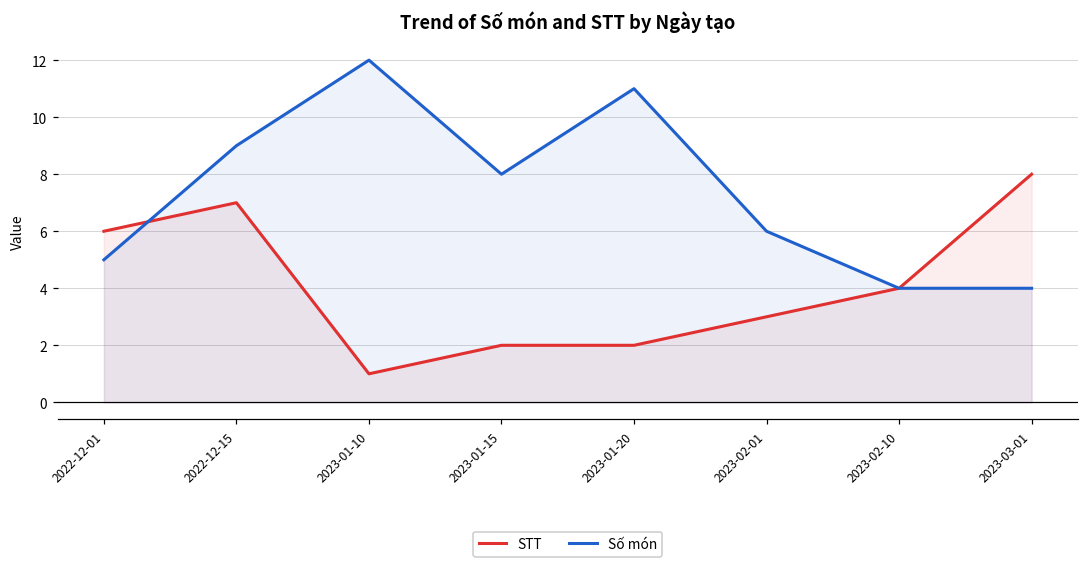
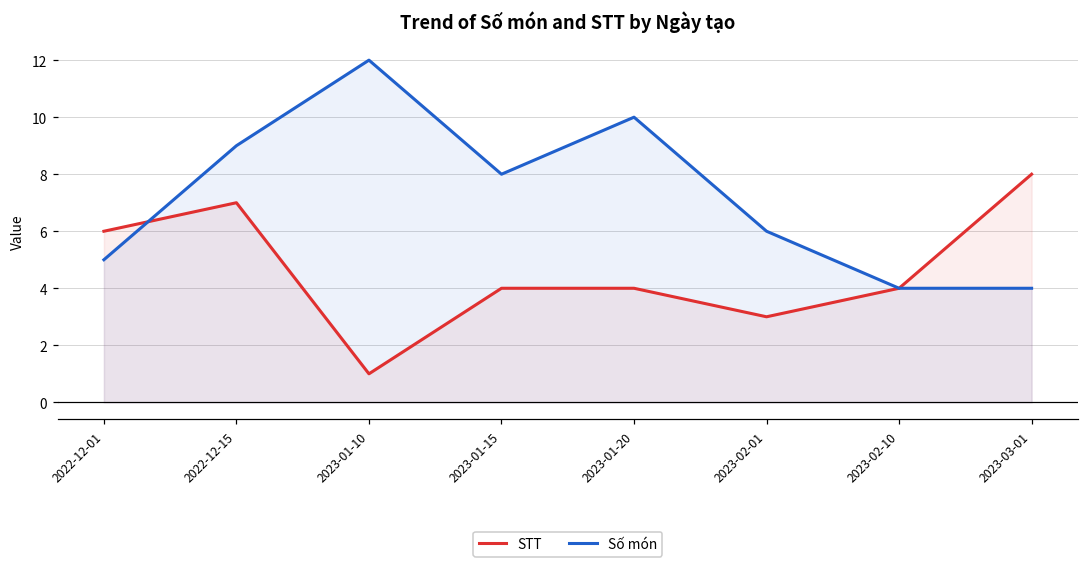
STT, 2023-01-15: 2 -> 4
STT, 2023-01-20: 2 -> 4
Số món, 2023-01-20: 11 -> 10
